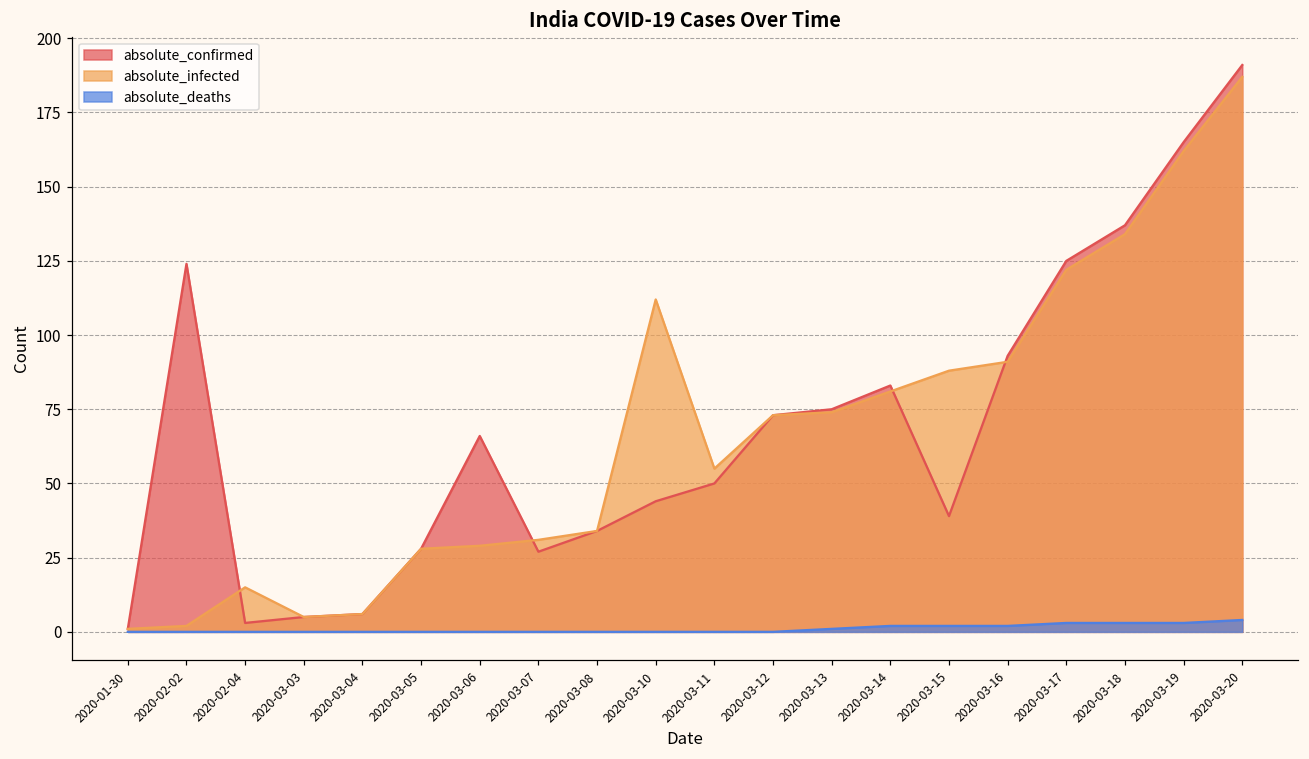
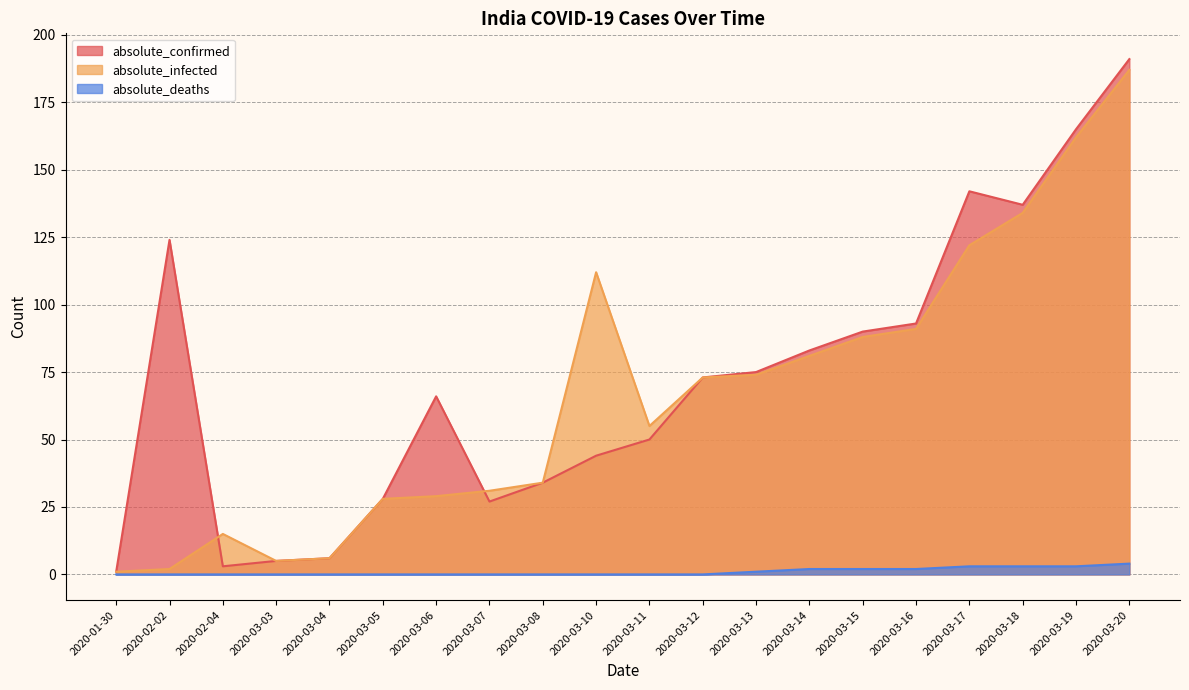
absolute_confirmed, 2020-03-15: 39 -> 90
absolute_confirmed, 2020-03-17: 125 -> 142
